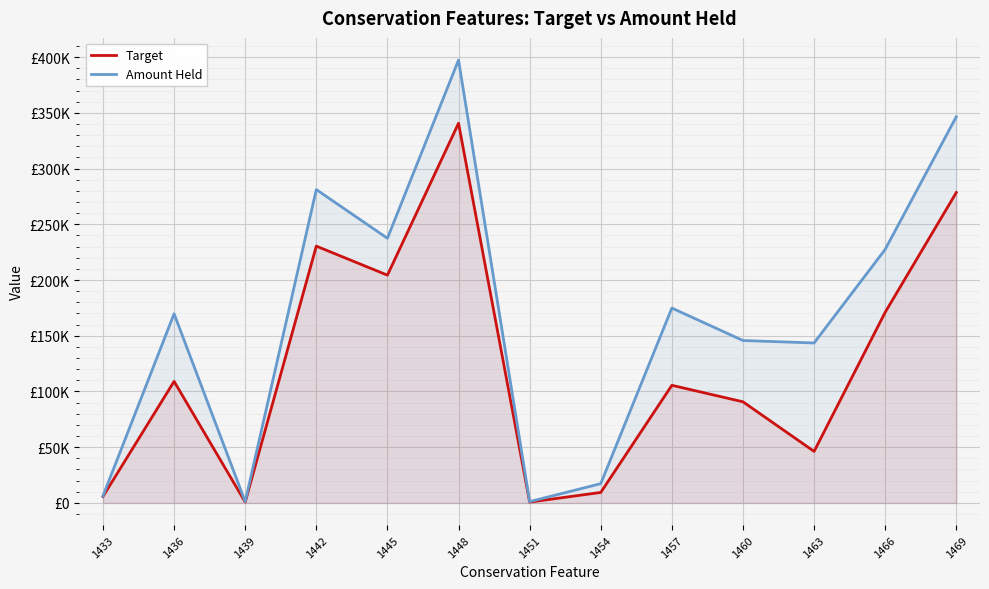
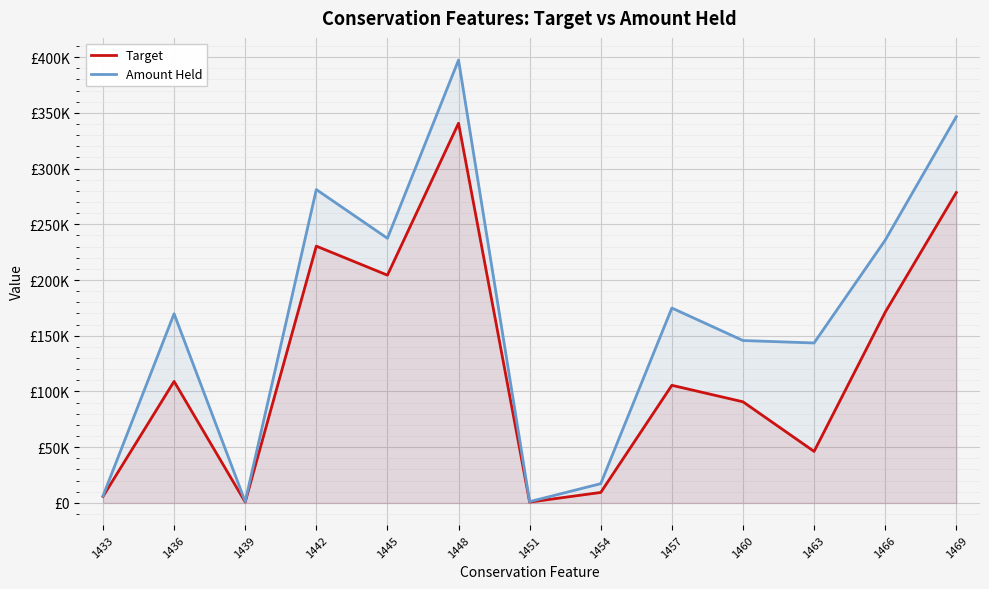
Amount Held, 1466: £228000 -> £236000
